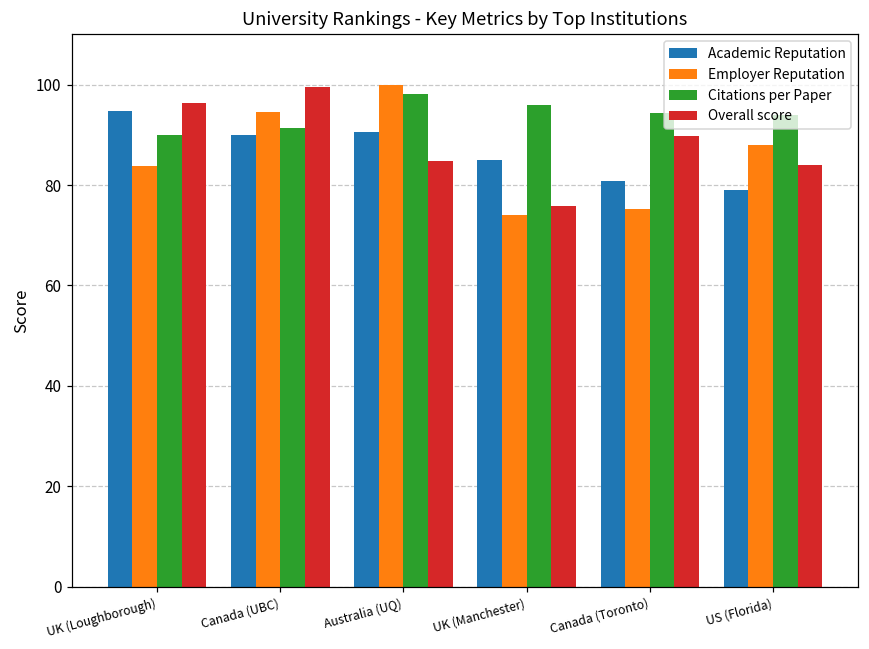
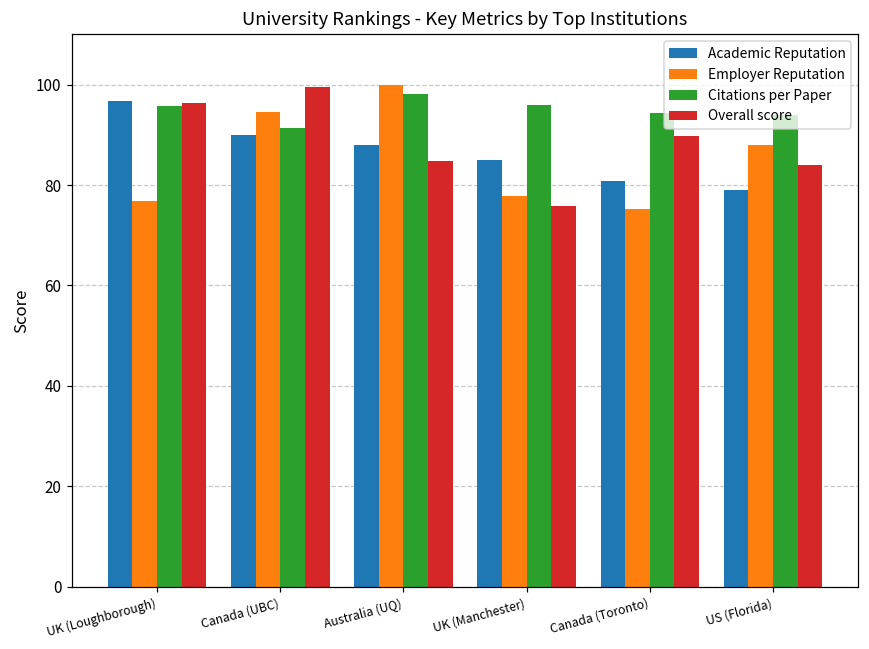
Academic Reputation, UK (Loughborough): 95 -> 97
Employer Reputation, UK (Loughborough): 84 -> 77
Citations per Paper, UK (Loughborough): 90 -> 96
Academic Reputation, Australia (UQ): 91 -> 88
Employer Reputation, UK (Manchester): 74 -> 78
